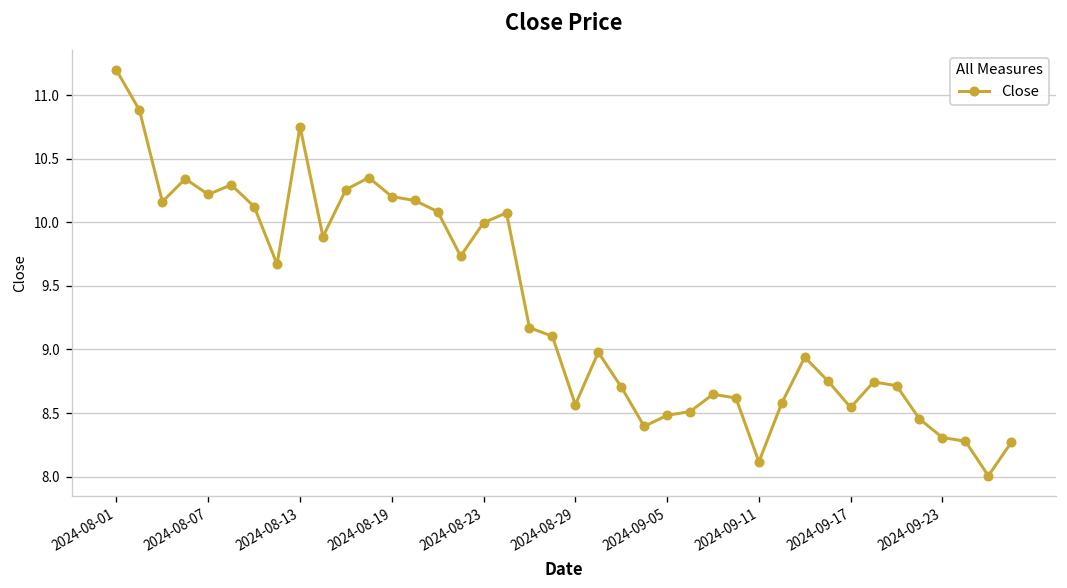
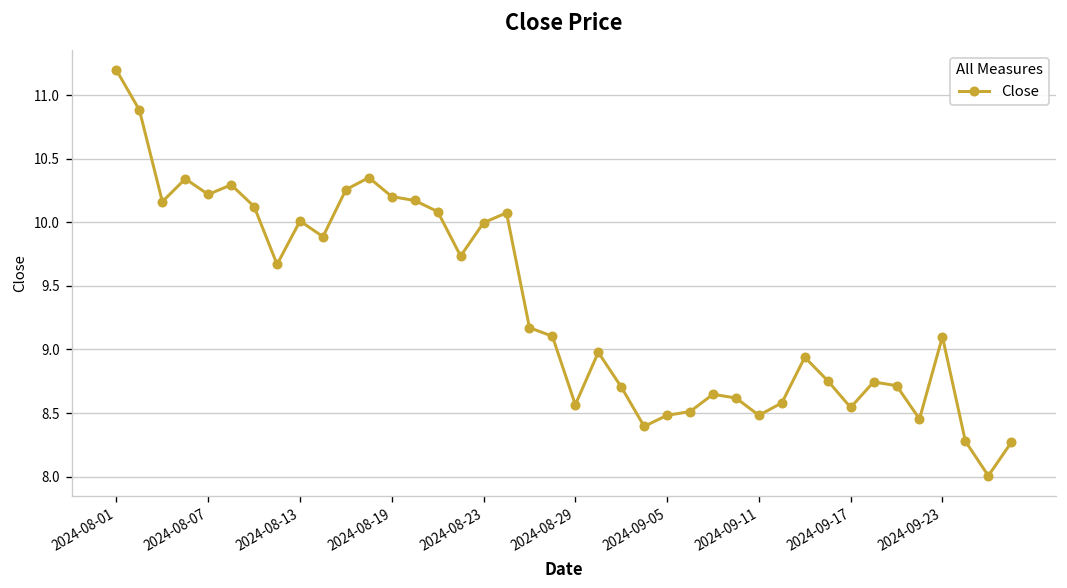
2024-08-13: 10.75 -> 10.01
2024-09-11: 8.12 -> 8.48
2024-09-23: 8.31 -> 9.10
